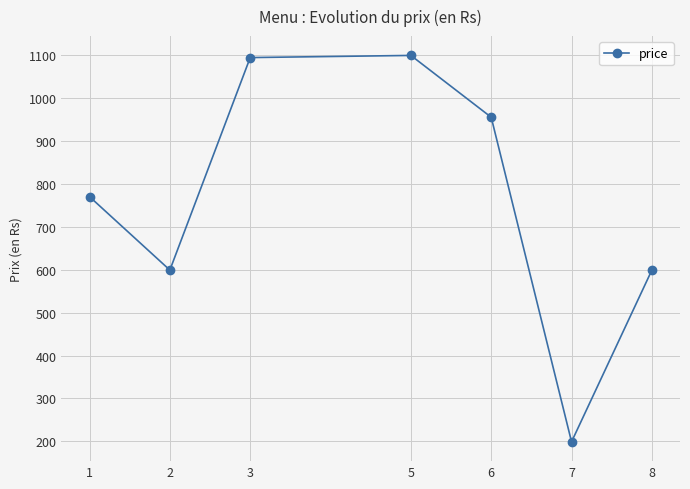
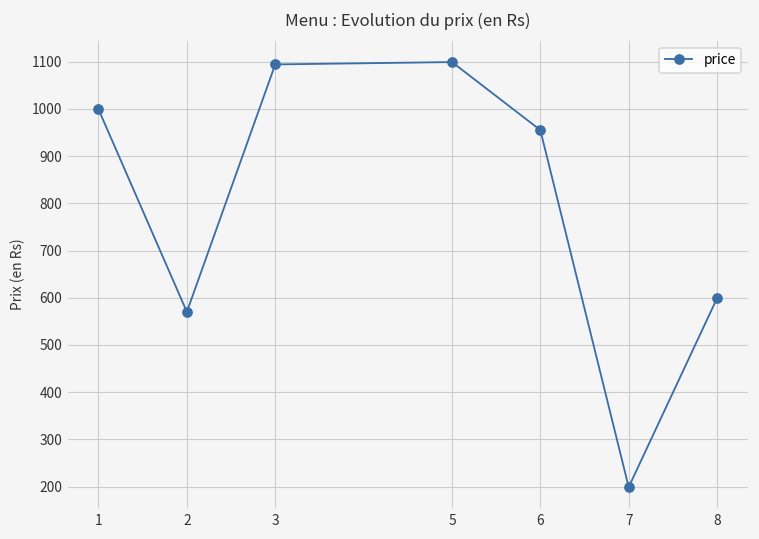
1: 770 -> 1000
2: 600 -> 570
